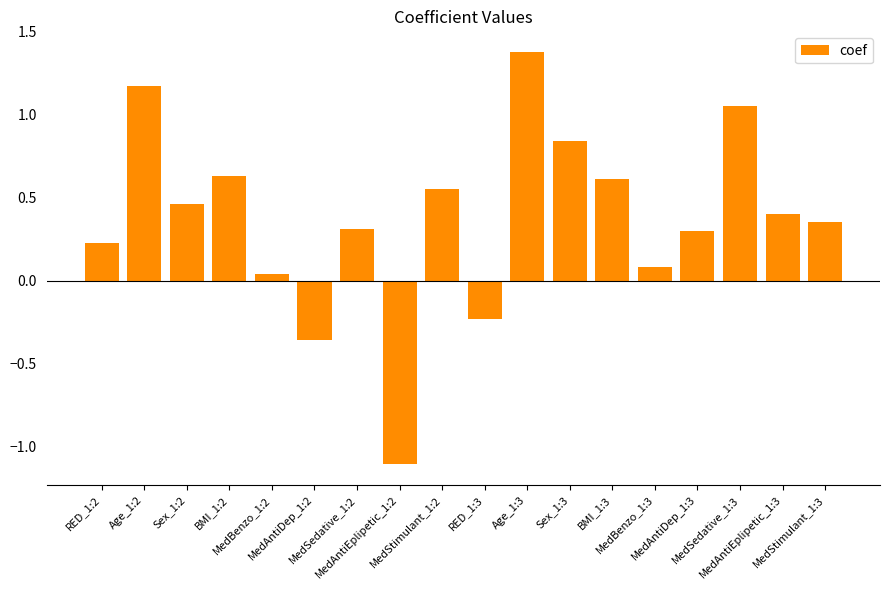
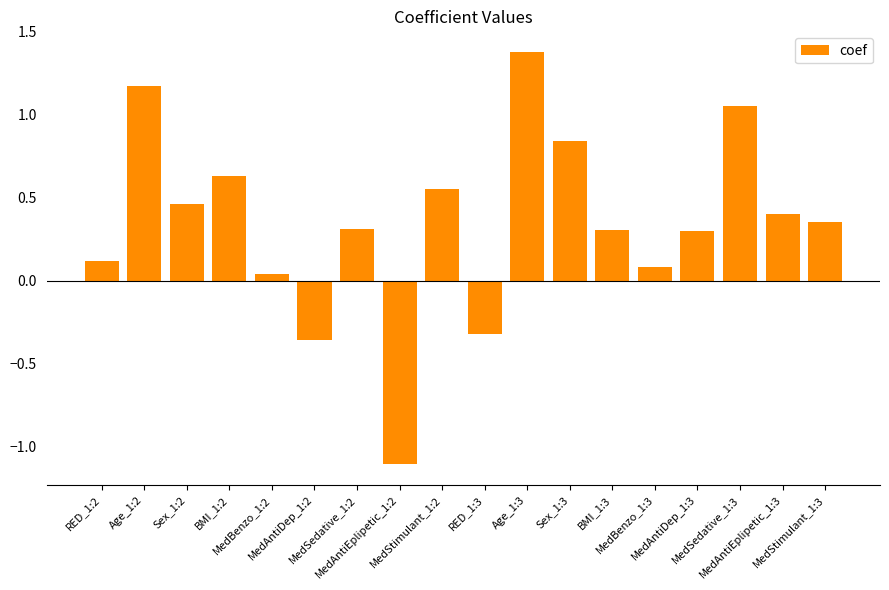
RED_1:2: 0.23 -> 0.12
RED_1:3: -0.23 -> -0.32
BMI_1:3: 0.62 -> 0.31
